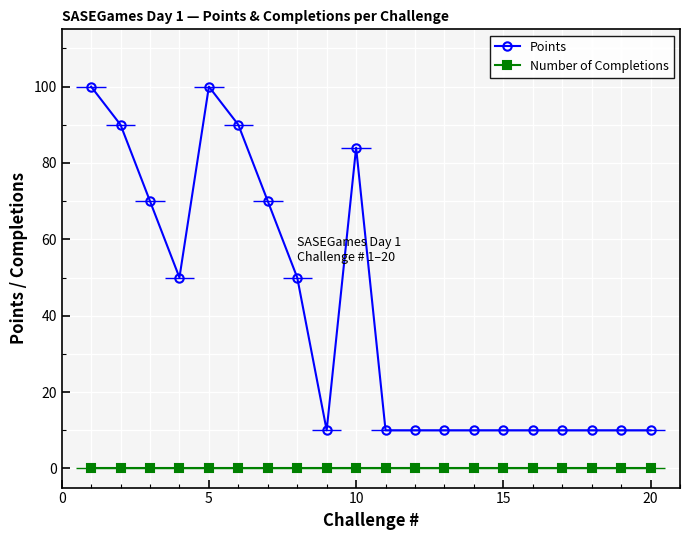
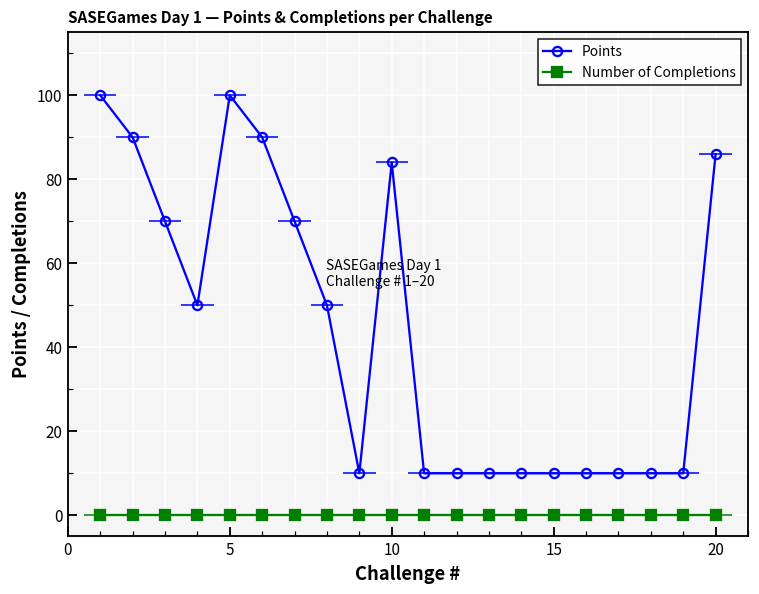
Points, 20: 10 -> 86
